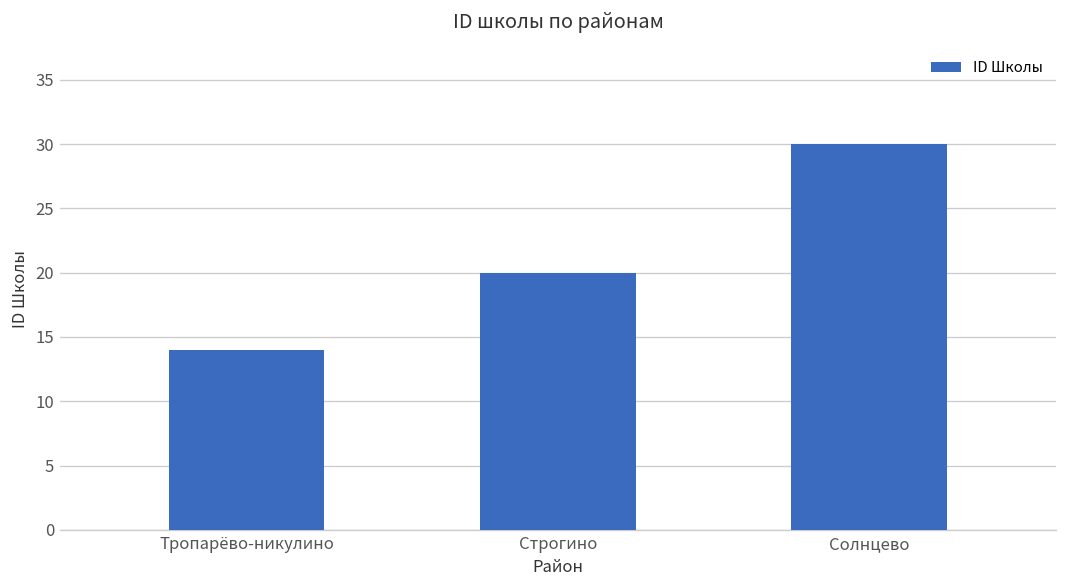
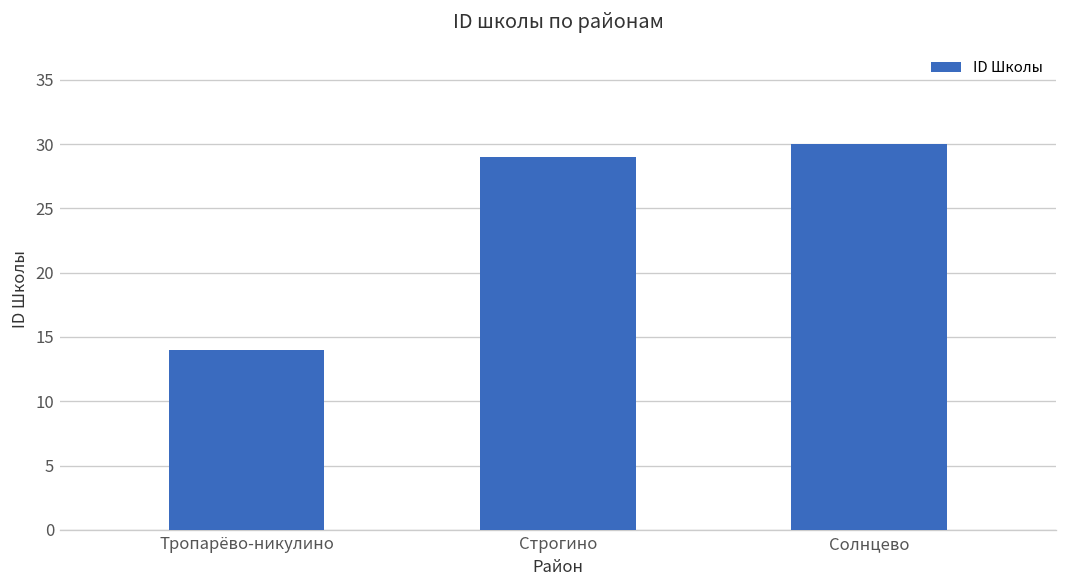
Строгино: 20 -> 29
